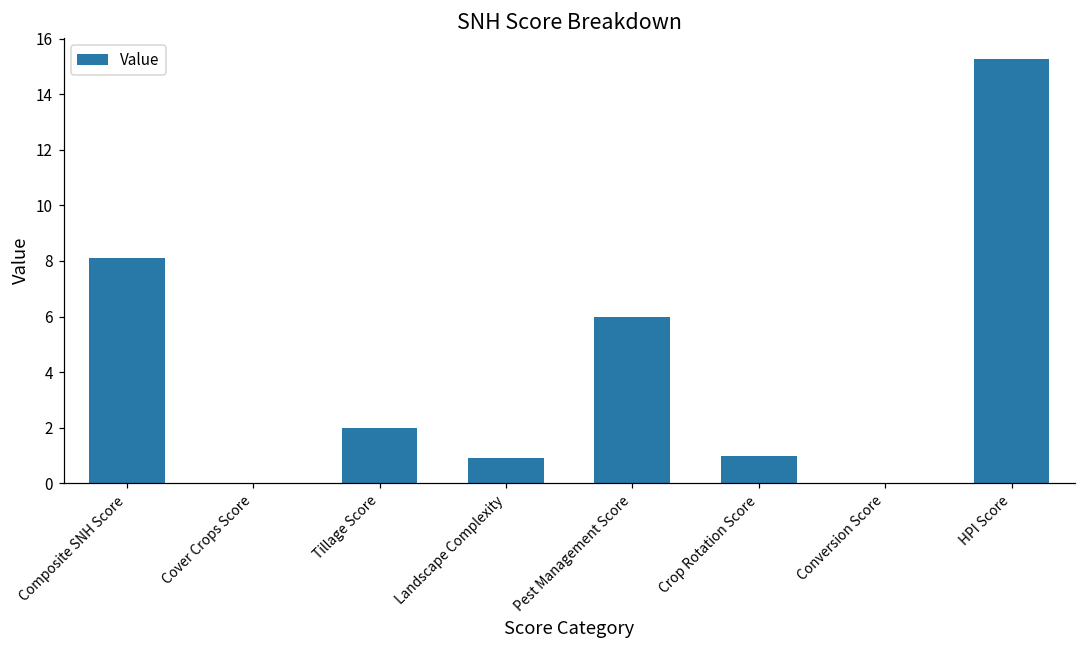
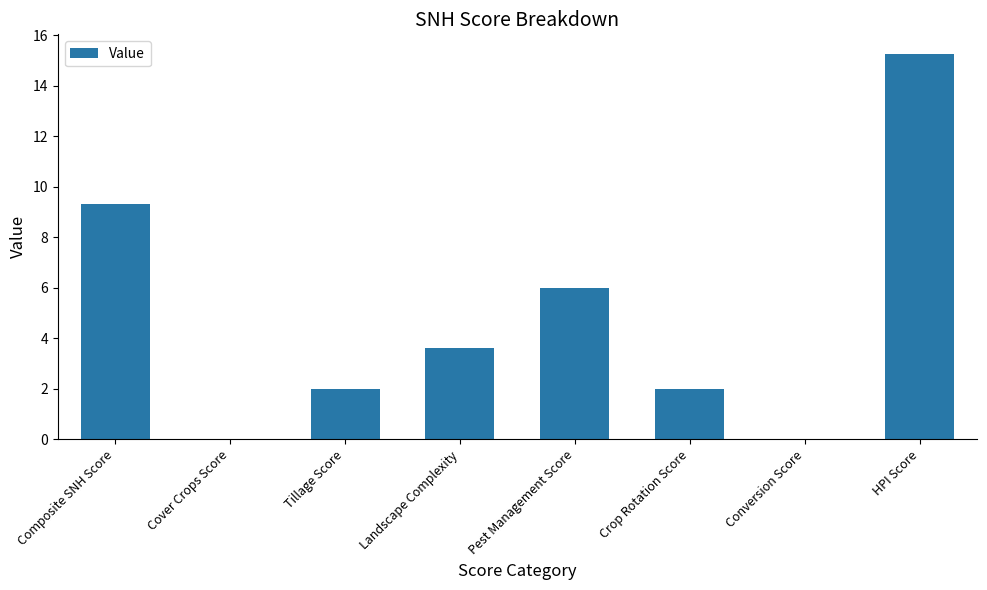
Composite SNH Score: 8.1 -> 9.3
Landscape Complexity: 0.9 -> 3.6
Crop Rotation Score: 1 -> 2
